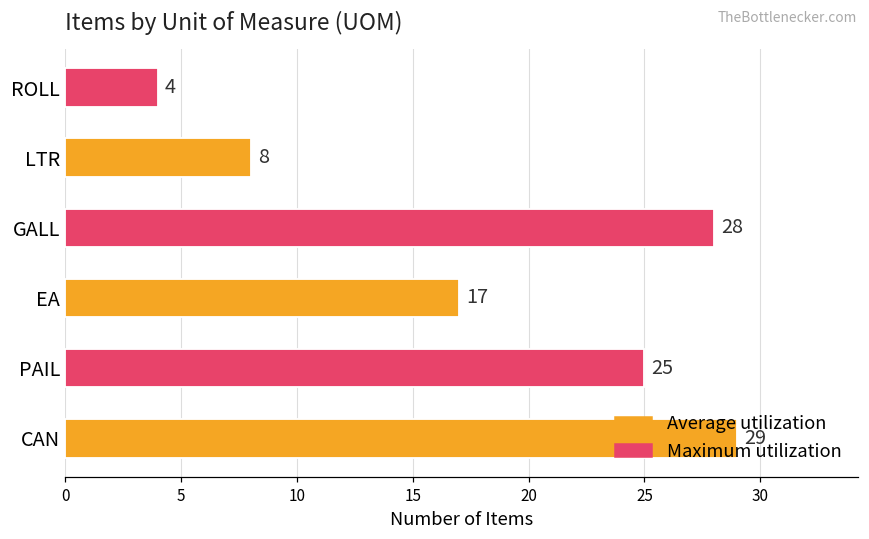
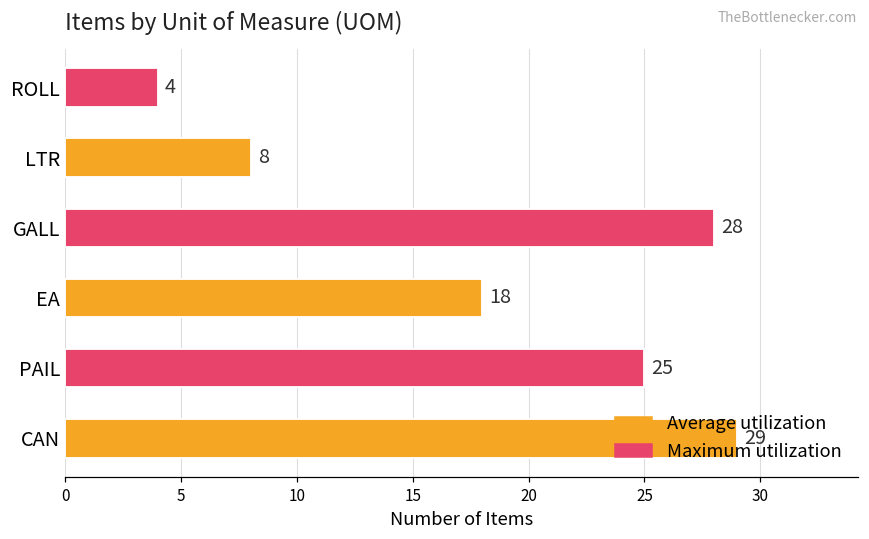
EA: 17 -> 18
